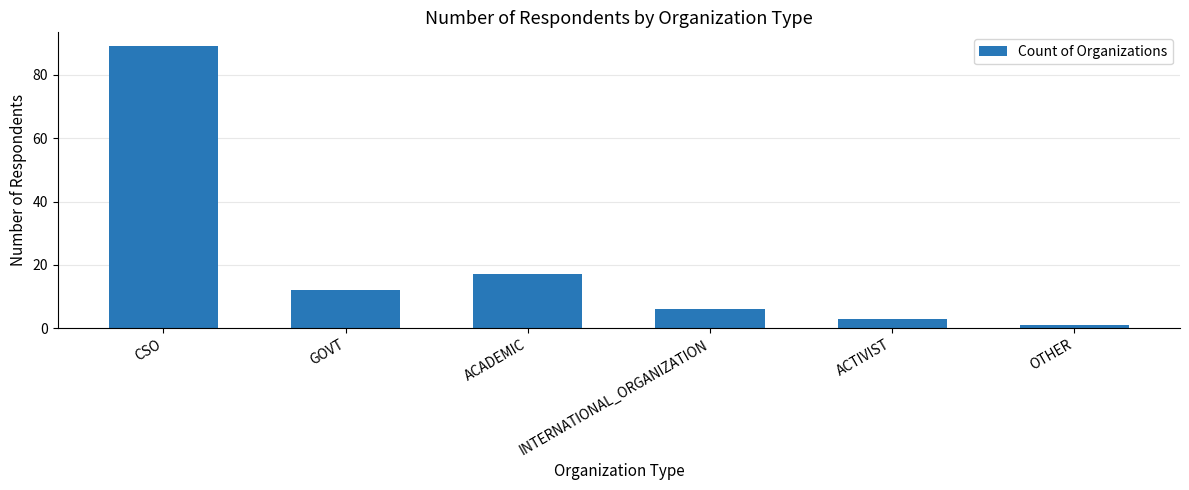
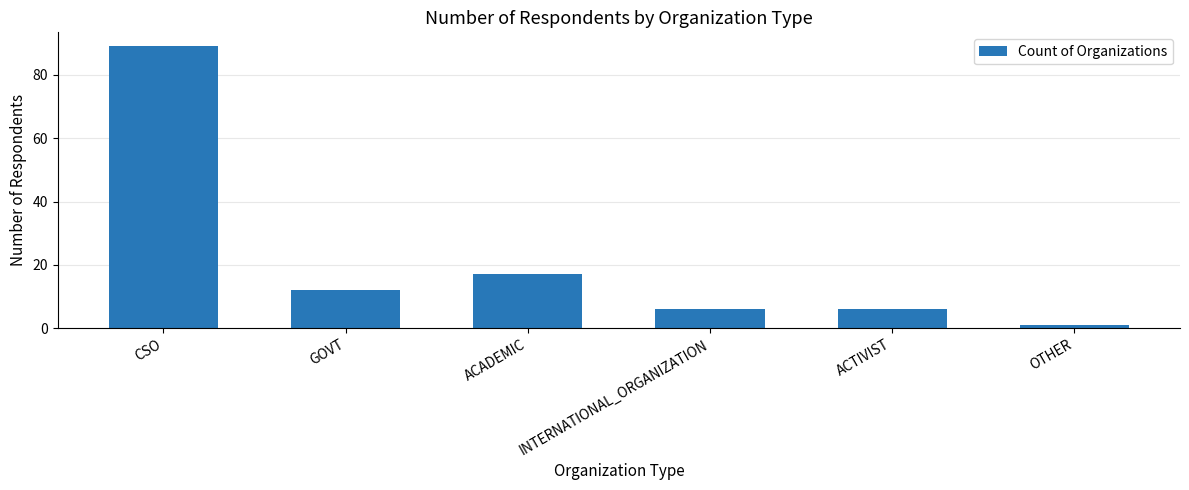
ACTIVIST: 3 -> 6
